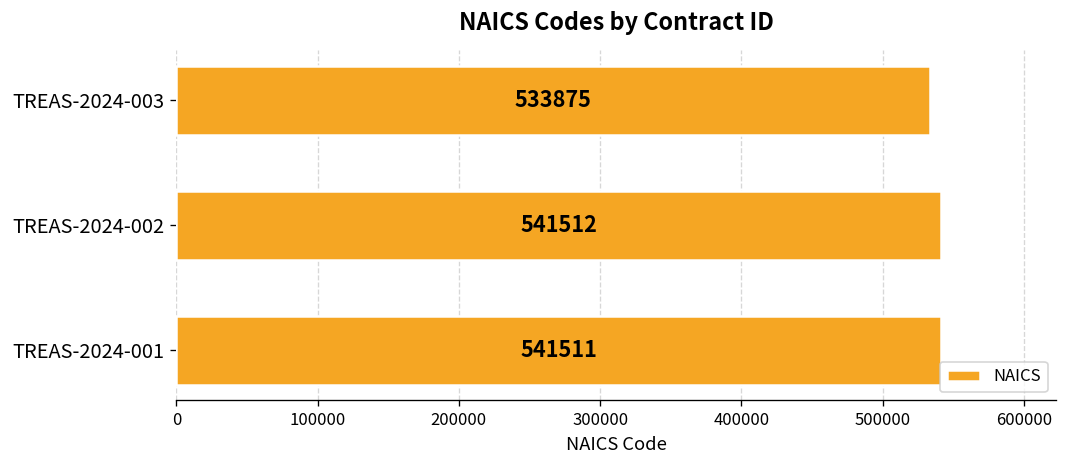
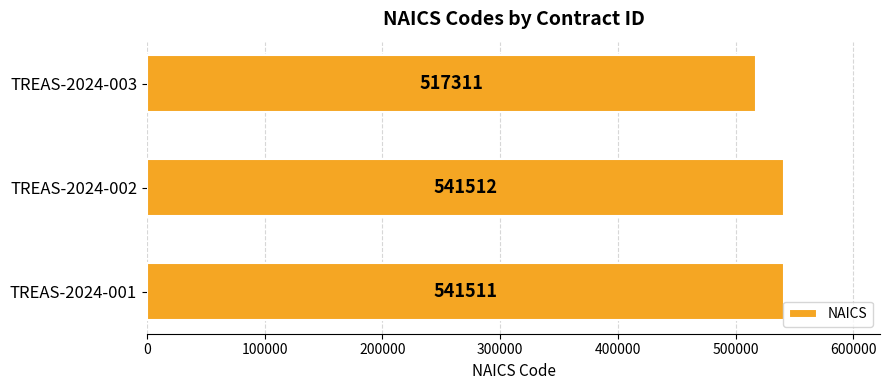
TREAS-2024-003: 533875 -> 517311
